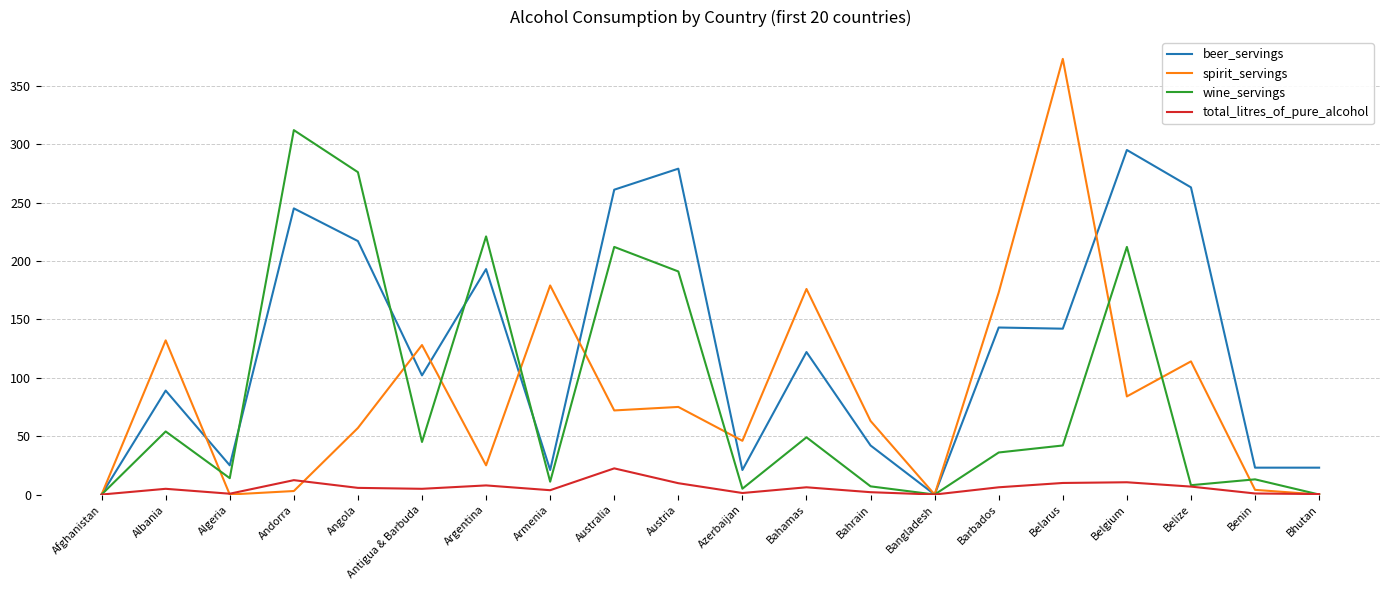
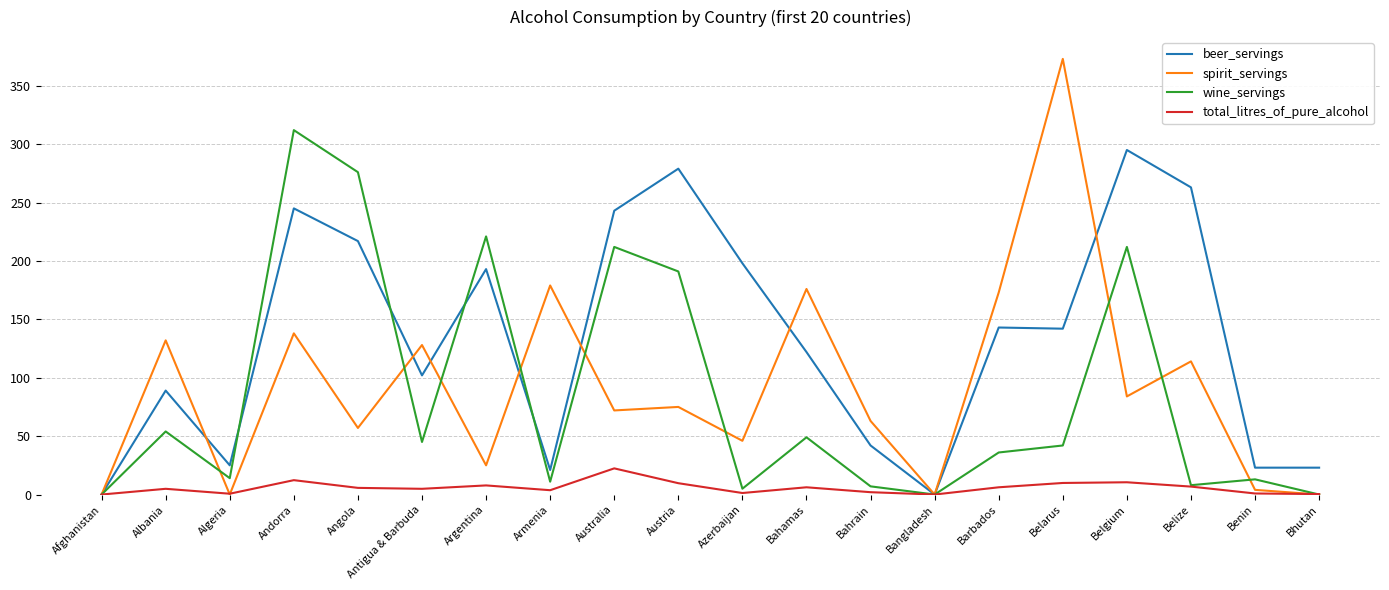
spirit_servings, Andorra: 3 -> 138
beer_servings, Australia: 261 -> 243
beer_servings, Azerbaijan: 21 -> 198
